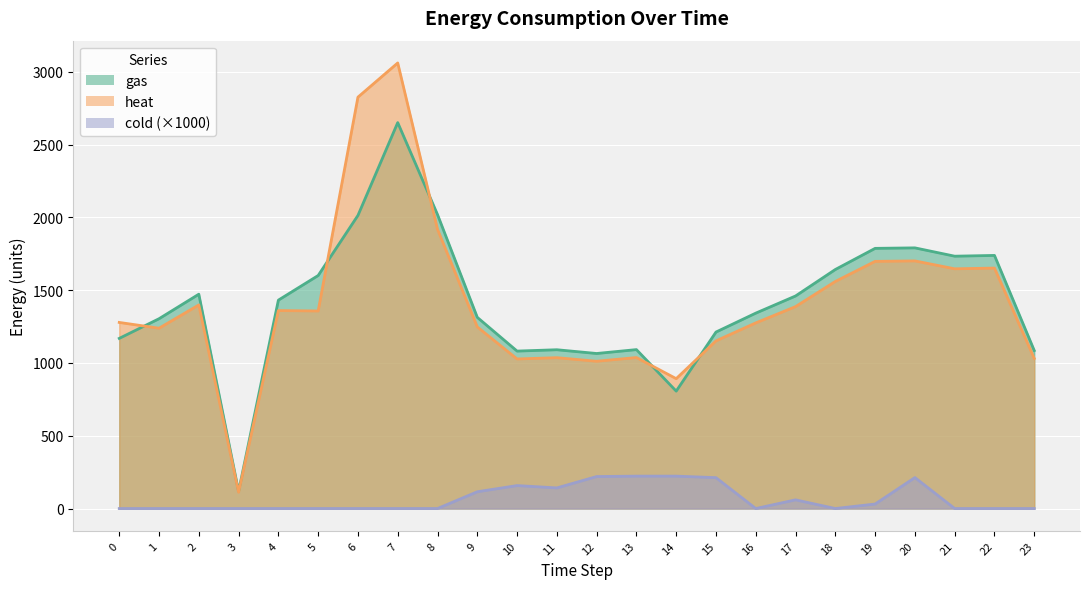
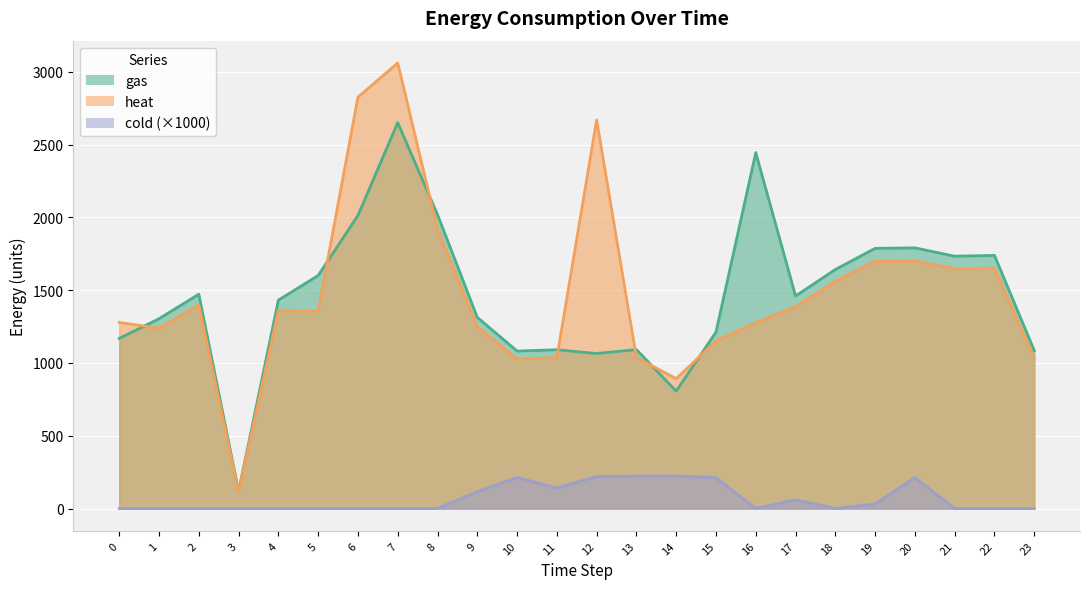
cold (×1000), 10: 160 -> 210
heat, 12: 1010 -> 2670
gas, 16: 1340 -> 2450
